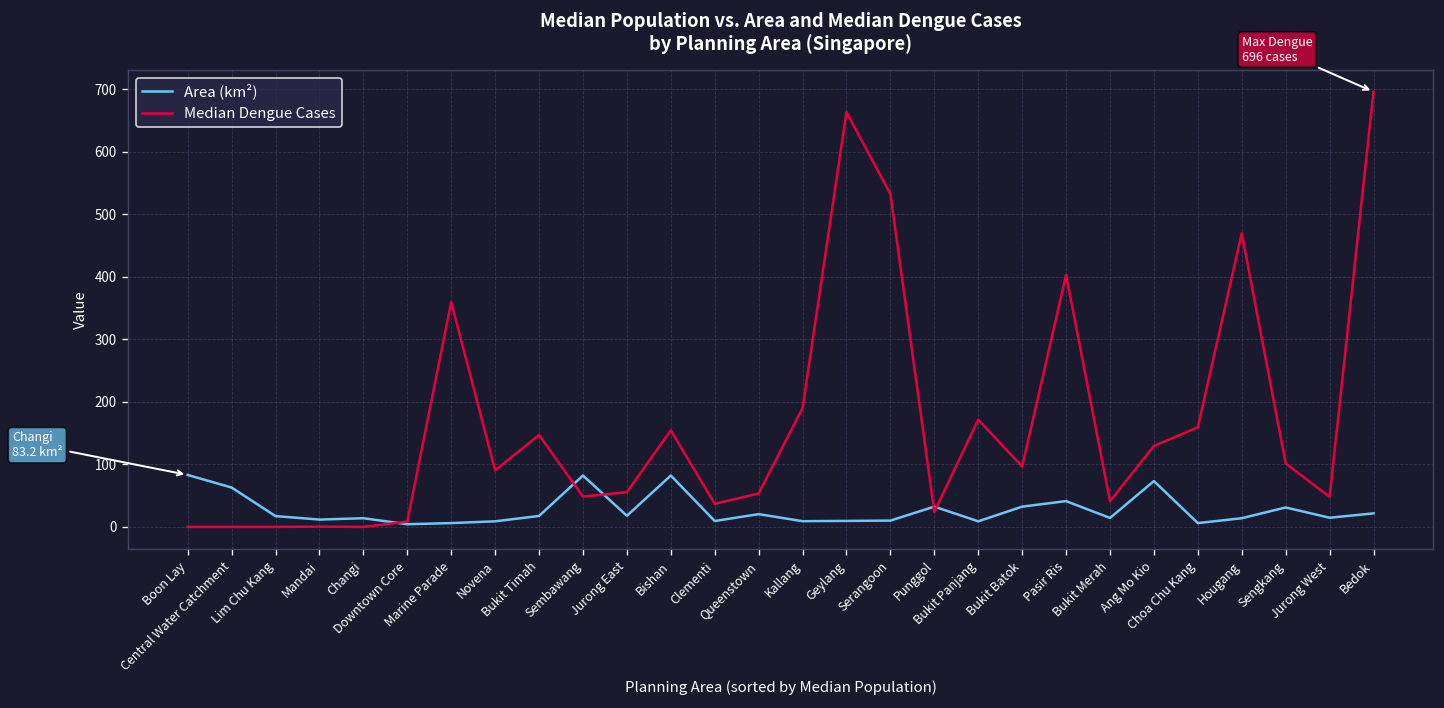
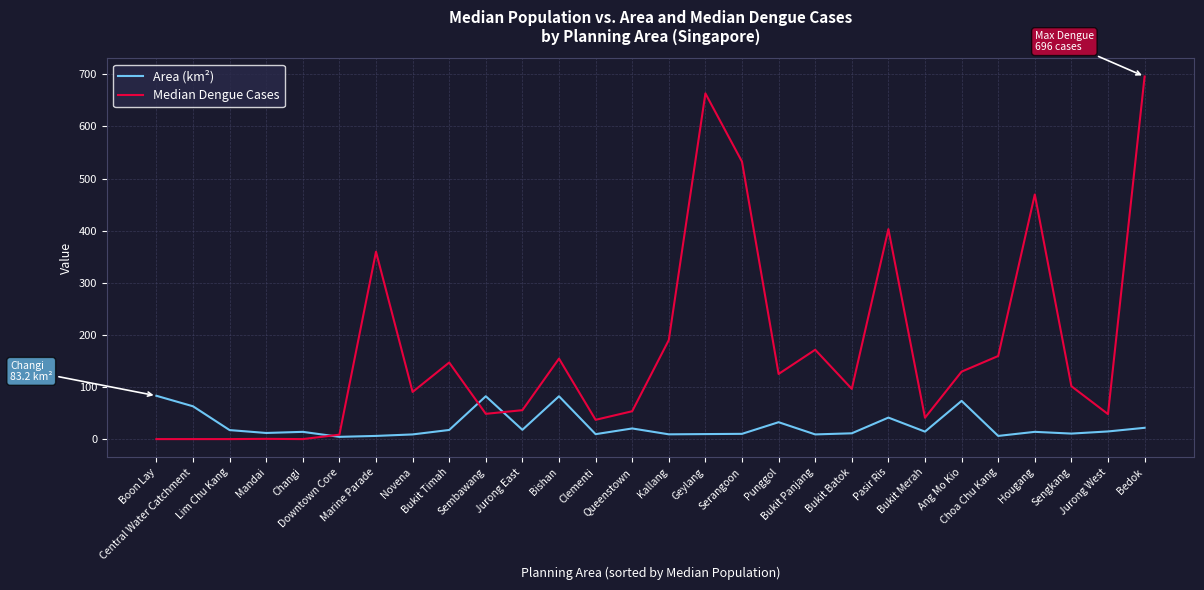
Median Dengue Cases, Punggol: 20 -> 130
Area (km²), Bukit Batok: 30 -> 10
Area (km²), Sengkang: 30 -> 10
